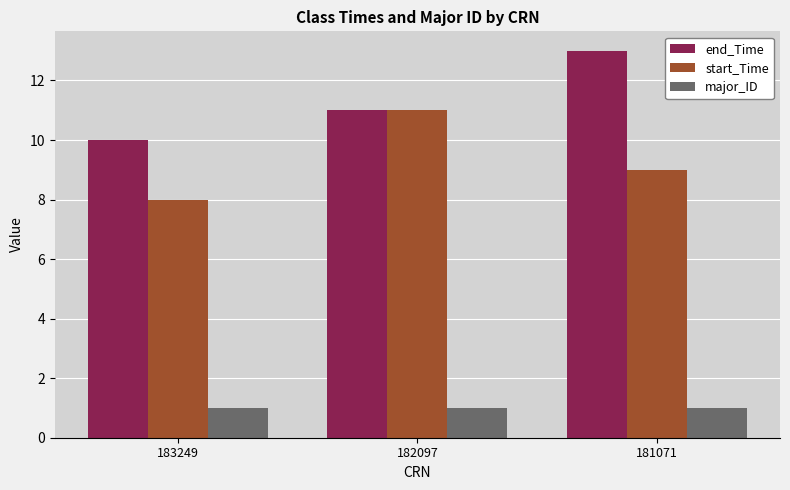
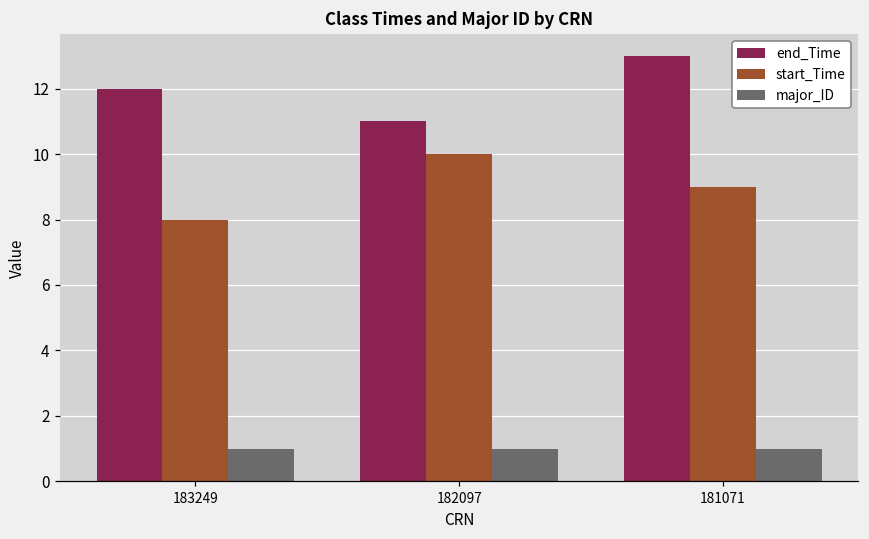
end_Time, 183249: 10 -> 12
start_Time, 182097: 11 -> 10
